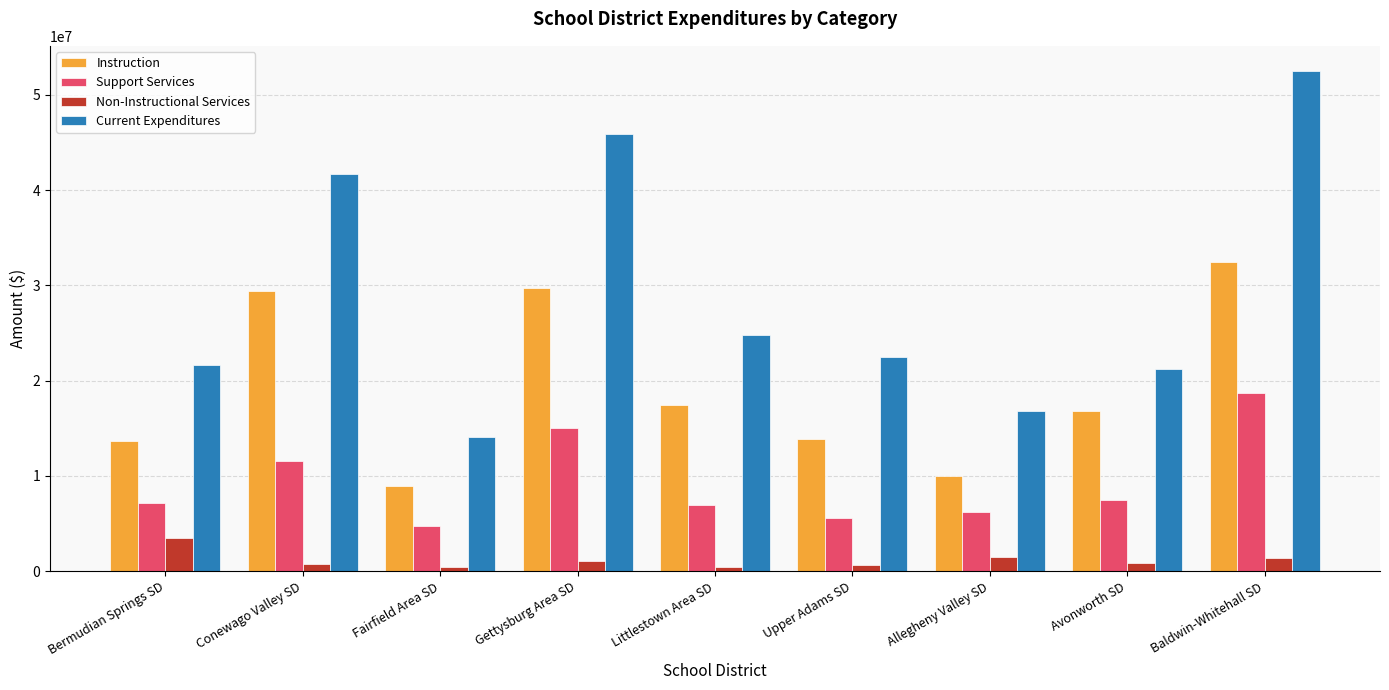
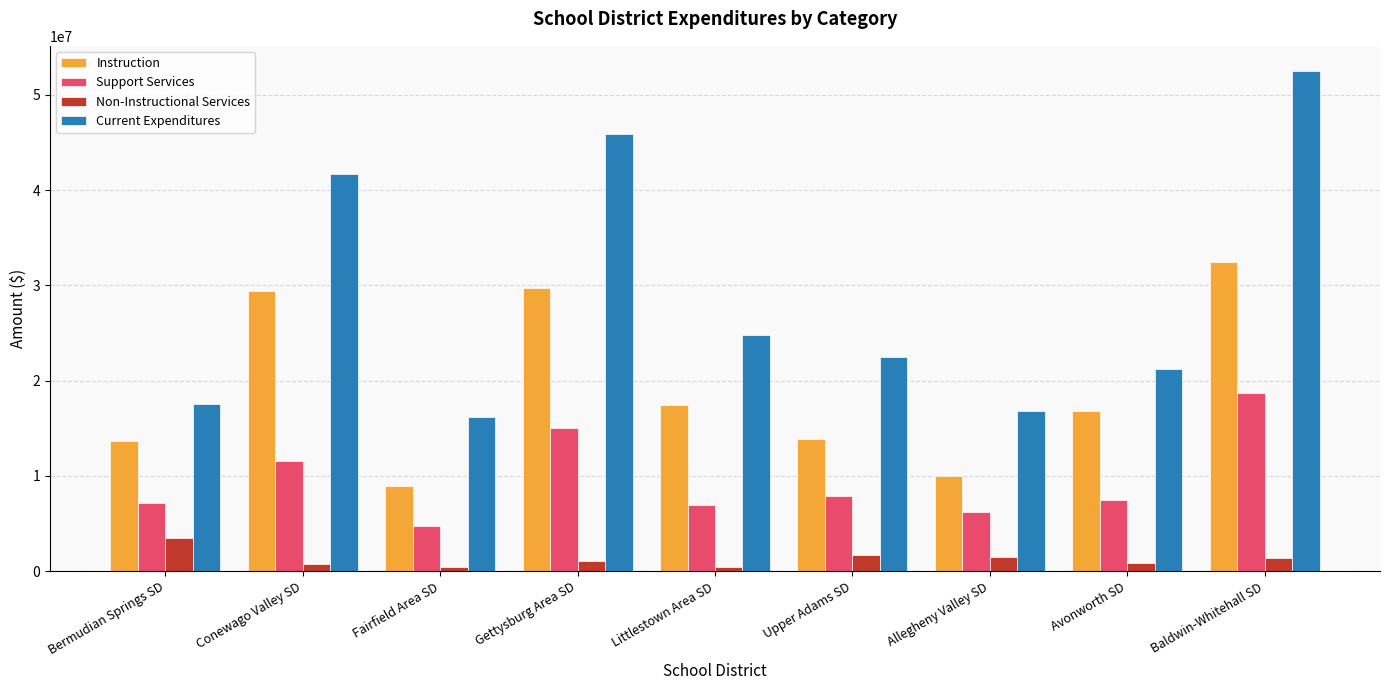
Current Expenditures, Bermudian Springs SD: 22000000 -> 18000000
Current Expenditures, Fairfield Area SD: 14000000 -> 16000000
Support Services, Upper Adams SD: 6000000 -> 8000000
Non-Instructional Services, Upper Adams SD: 1000000 -> 2000000
